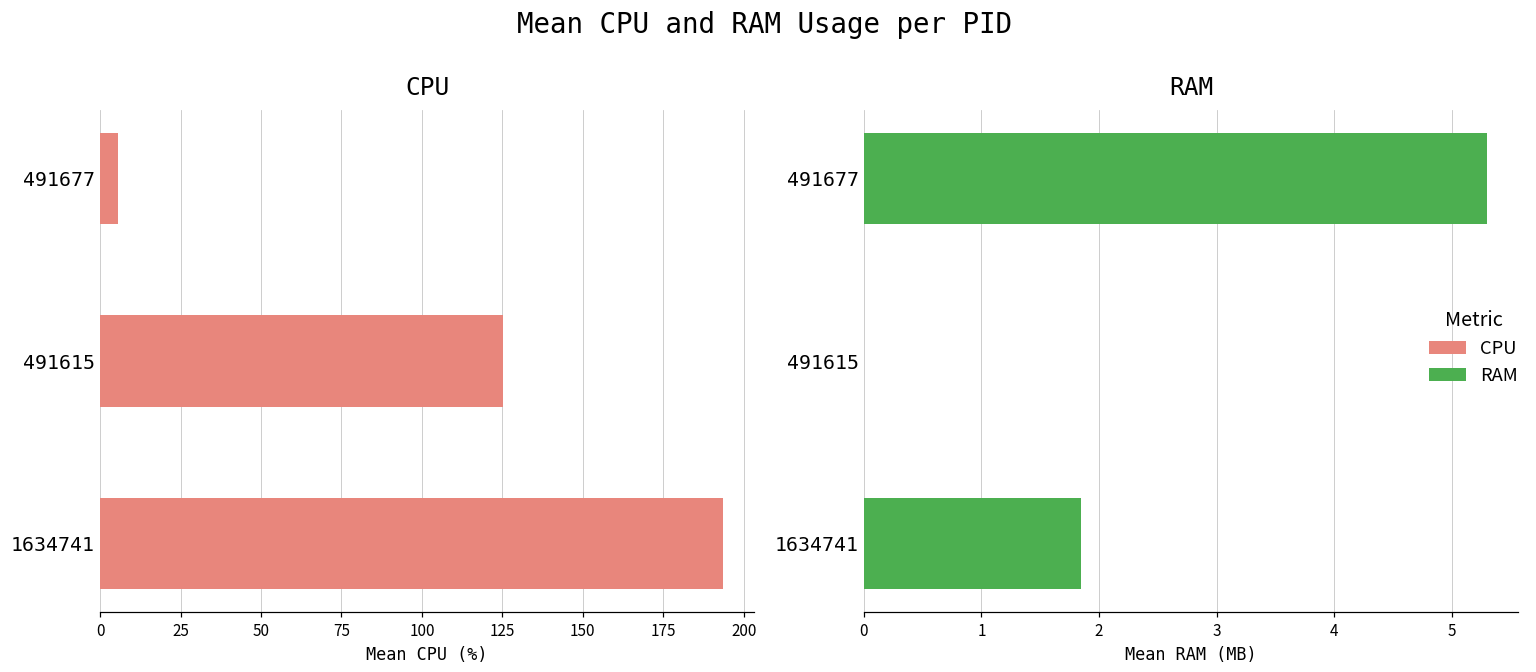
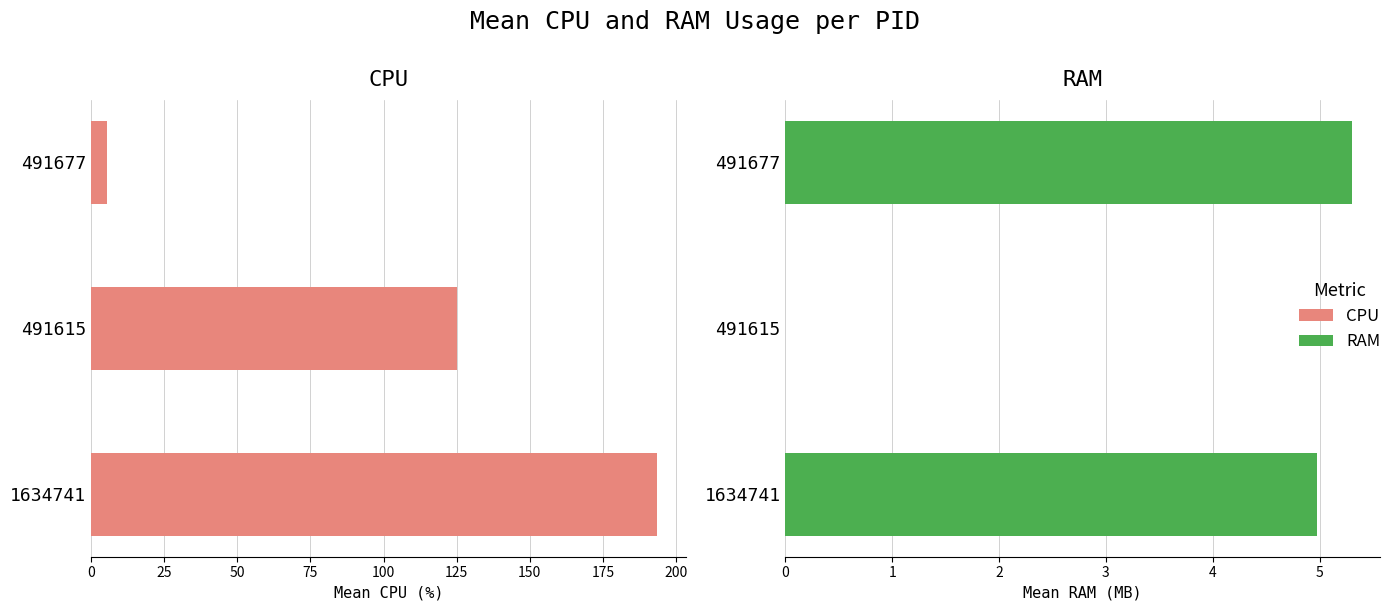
RAM, 1634741: 1.85 -> 4.98
